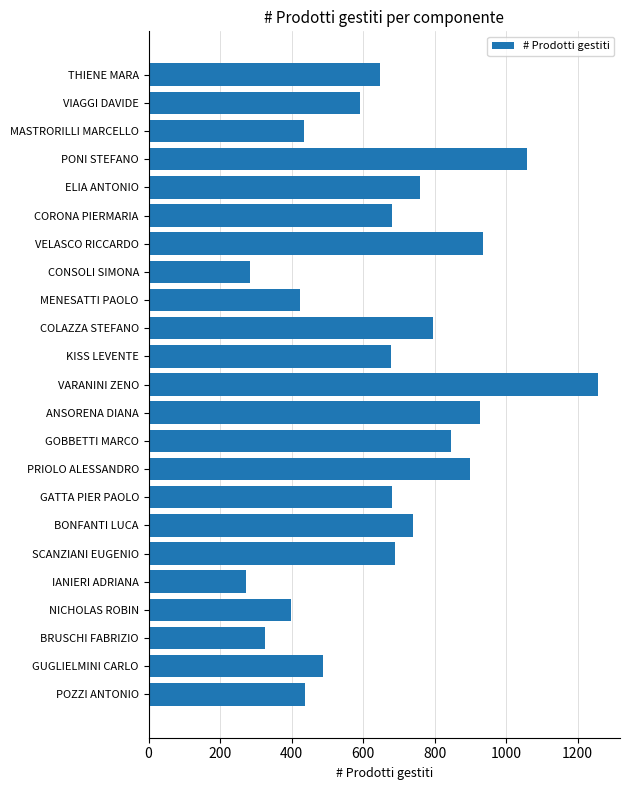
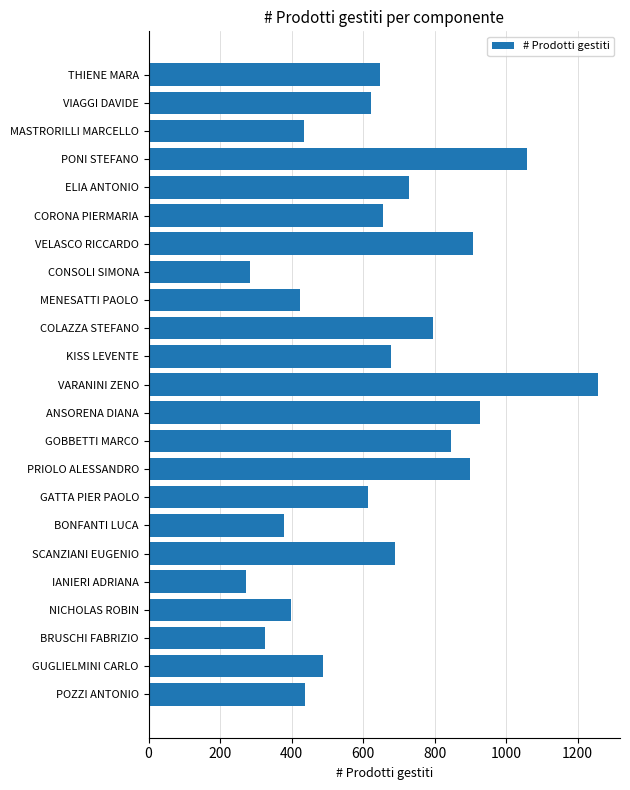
VIAGGI DAVIDE: 590 -> 620
ELIA ANTONIO: 760 -> 730
CORONA PIERMARIA: 680 -> 660
VELASCO RICCARDO: 940 -> 910
GATTA PIER PAOLO: 680 -> 610
BONFANTI LUCA: 740 -> 380
